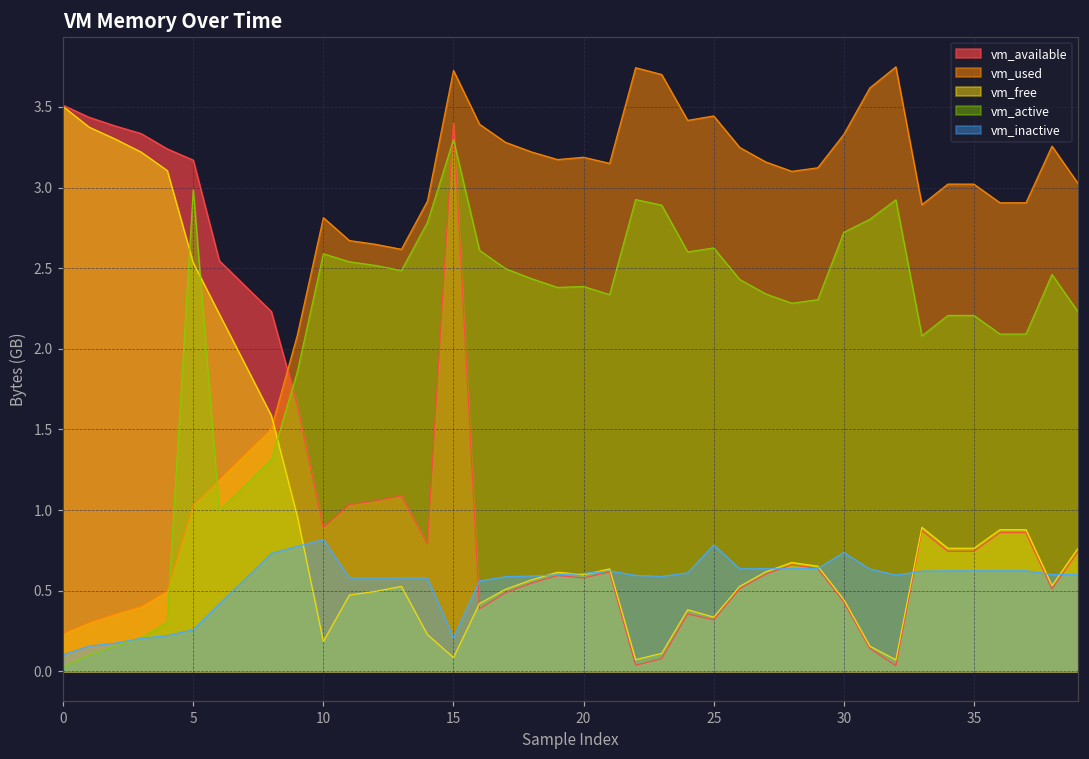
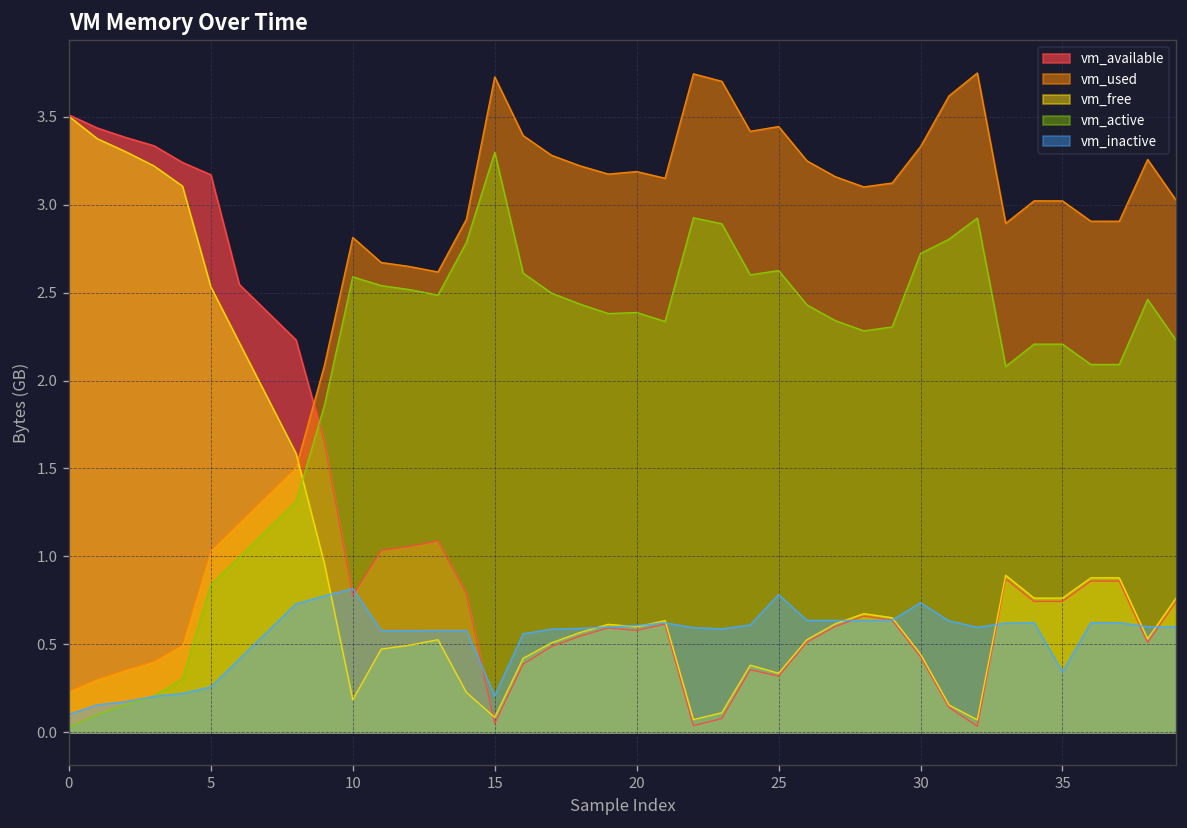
vm_active, 5: 2.99 -> 0.84
vm_available, 10: 0.89 -> 0.78
vm_available, 15: 3.40 -> 0.05
vm_inactive, 35: 0.62 -> 0.34
